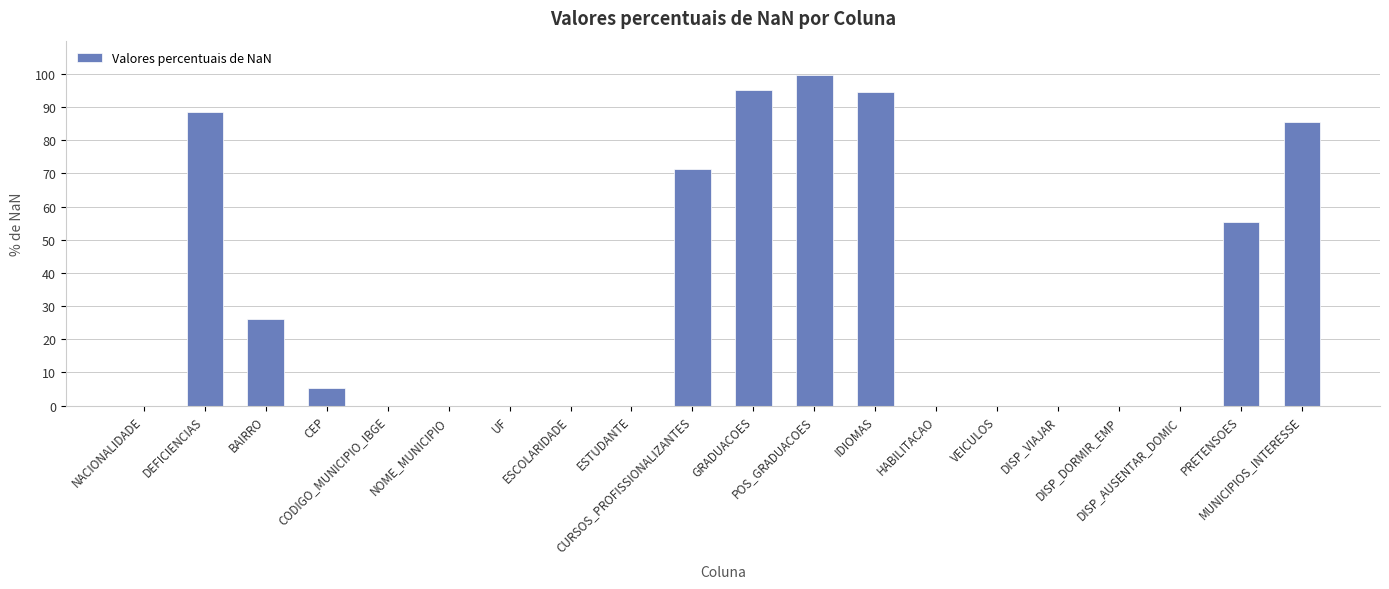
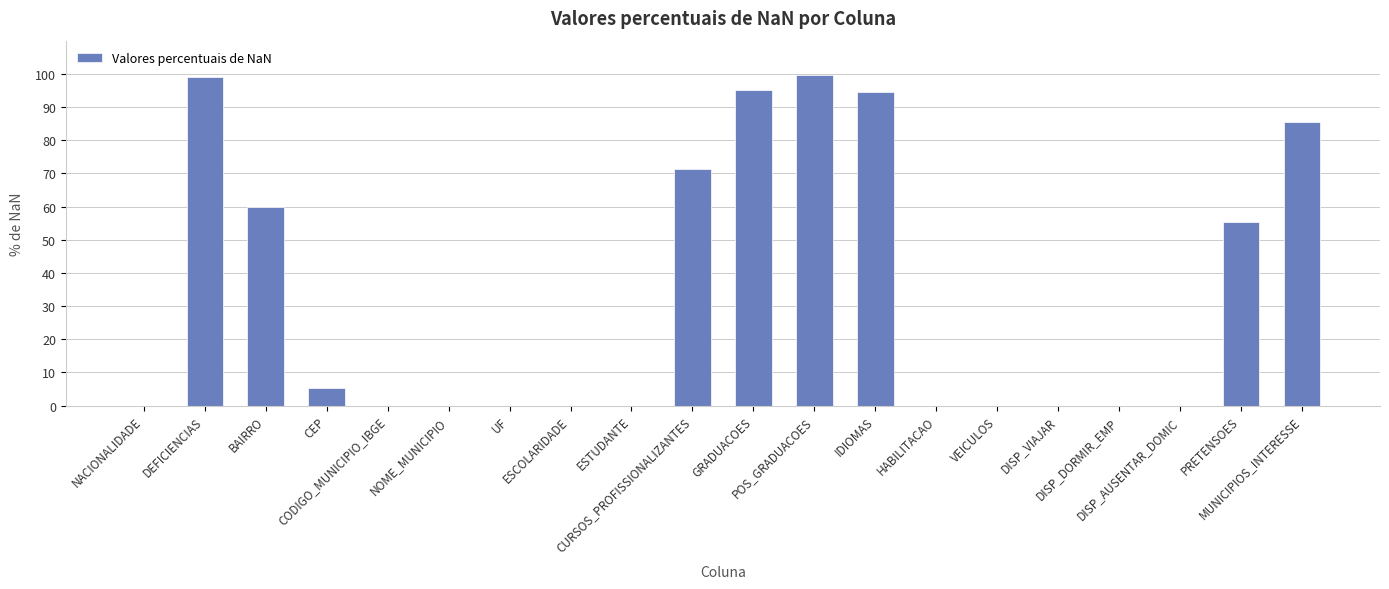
DEFICIENCIAS: 89 -> 99
BAIRRO: 26 -> 60
